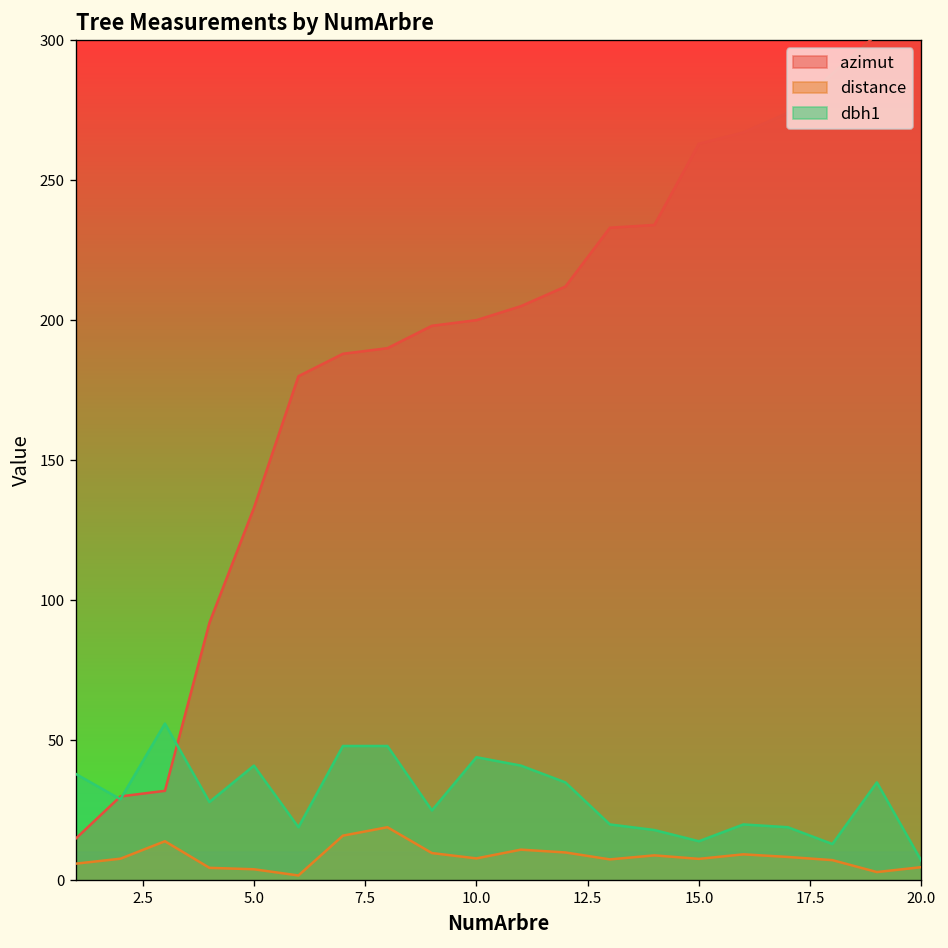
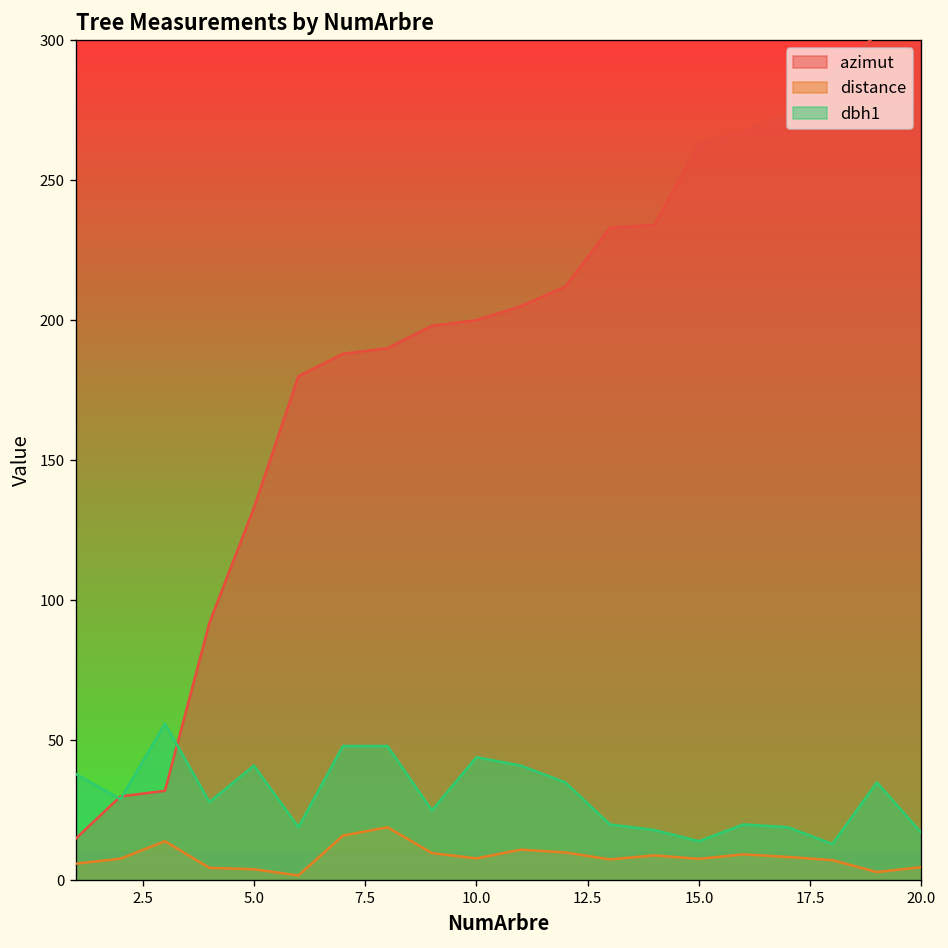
dbh1, 20.0: 7 -> 17
